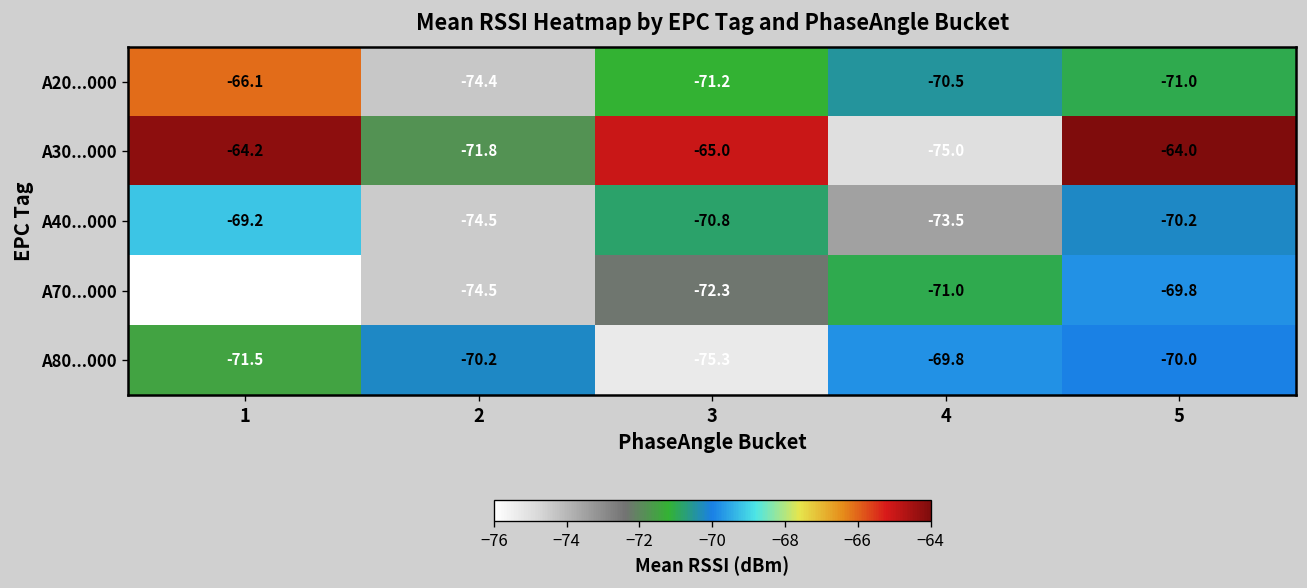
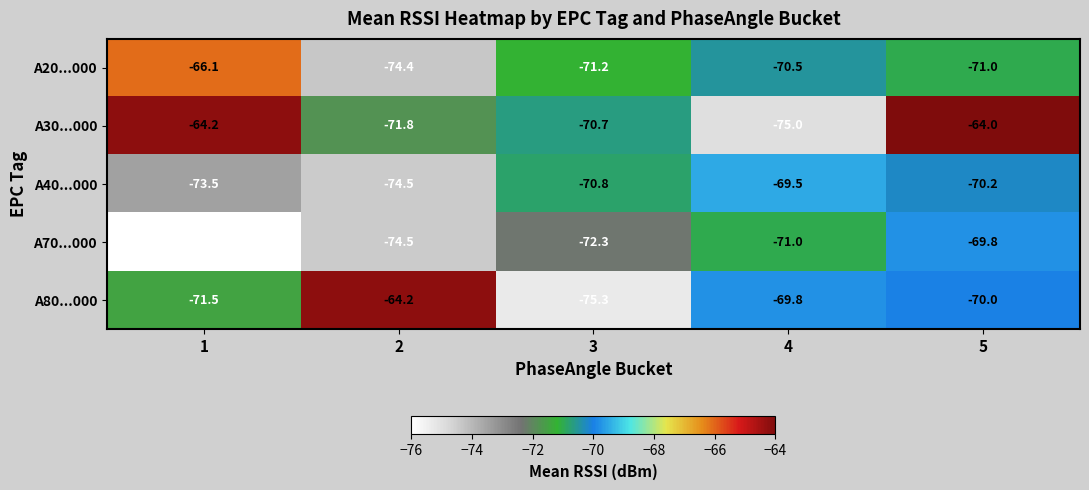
A30...000, 3: -65.0 -> -70.7
A40...000, 1: -69.2 -> -73.5
A40...000, 4: -73.5 -> -69.5
A80...000, 2: -70.2 -> -64.2
